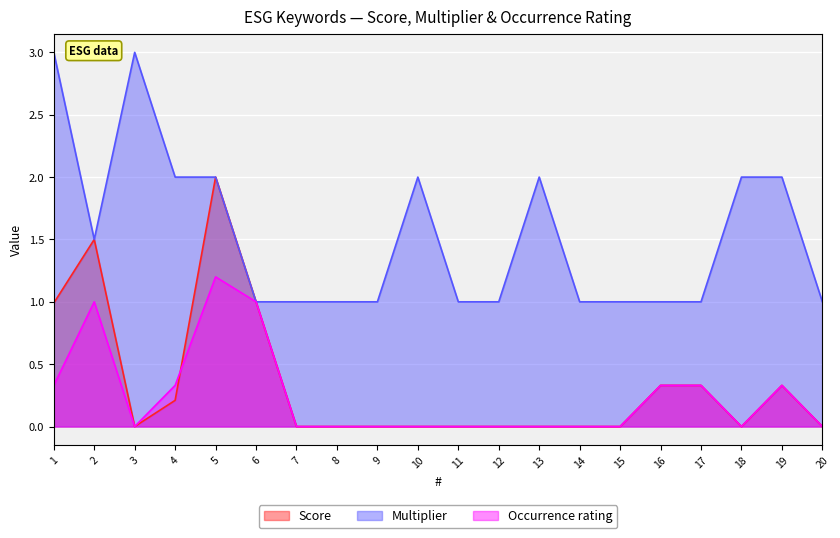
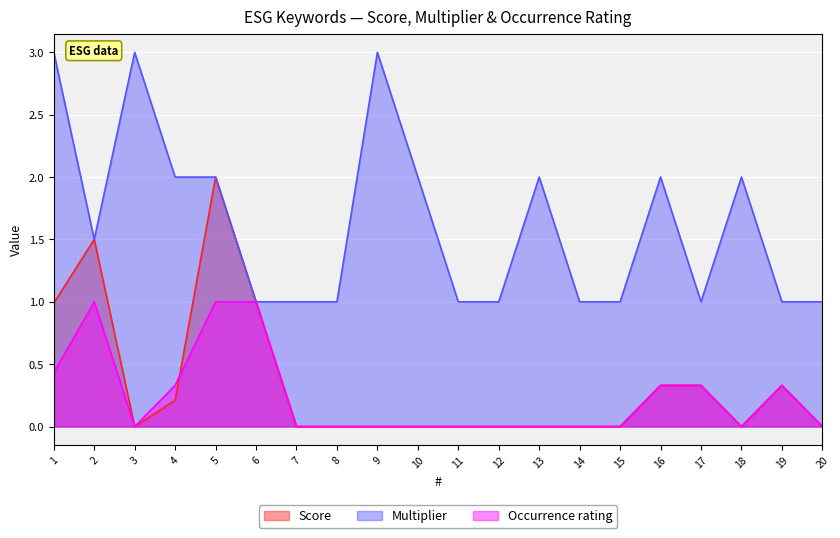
Occurrence rating, 1: 0.33 -> 0.43
Occurrence rating, 5: 1.2 -> 1.0
Multiplier, 9: 1 -> 3
Multiplier, 16: 1 -> 2
Multiplier, 19: 2 -> 1
